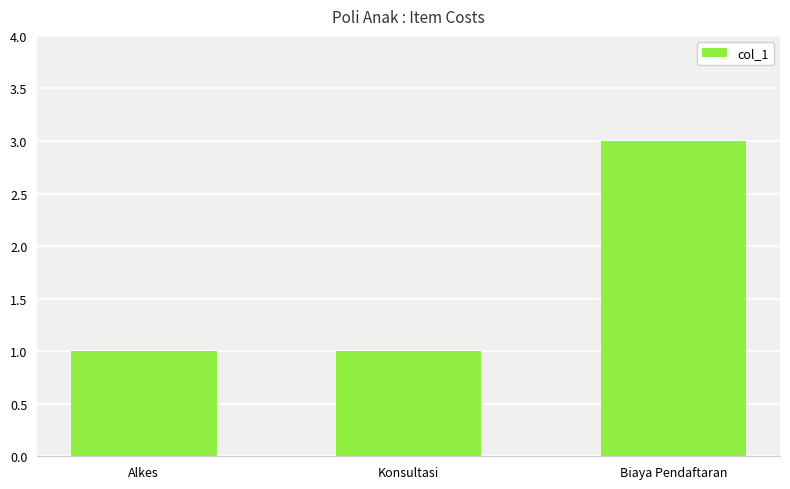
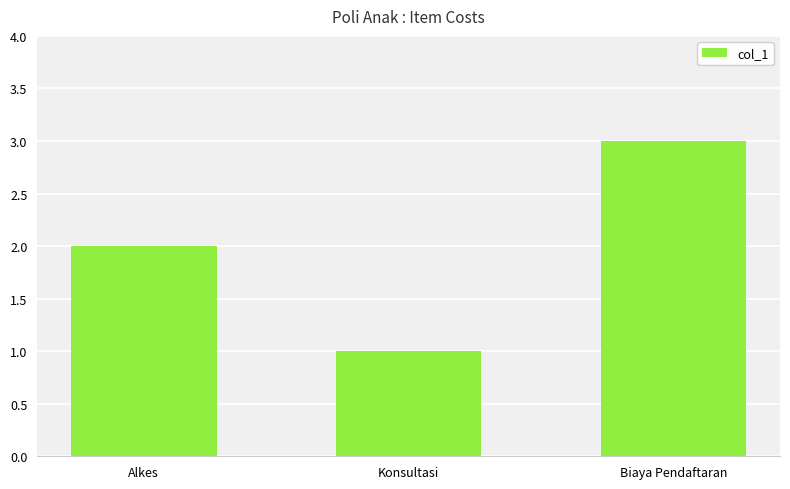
Alkes: 1 -> 2
